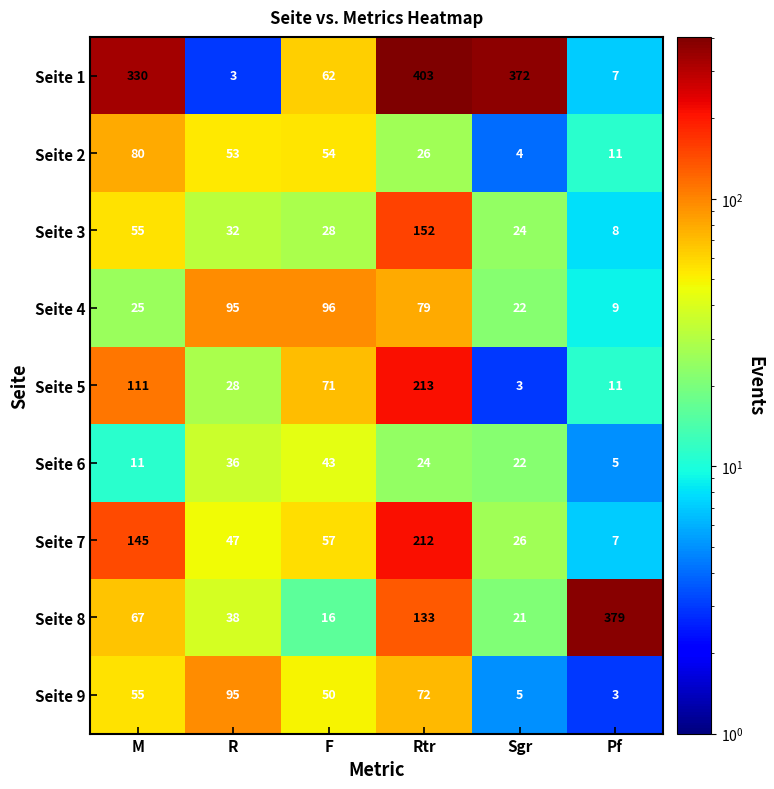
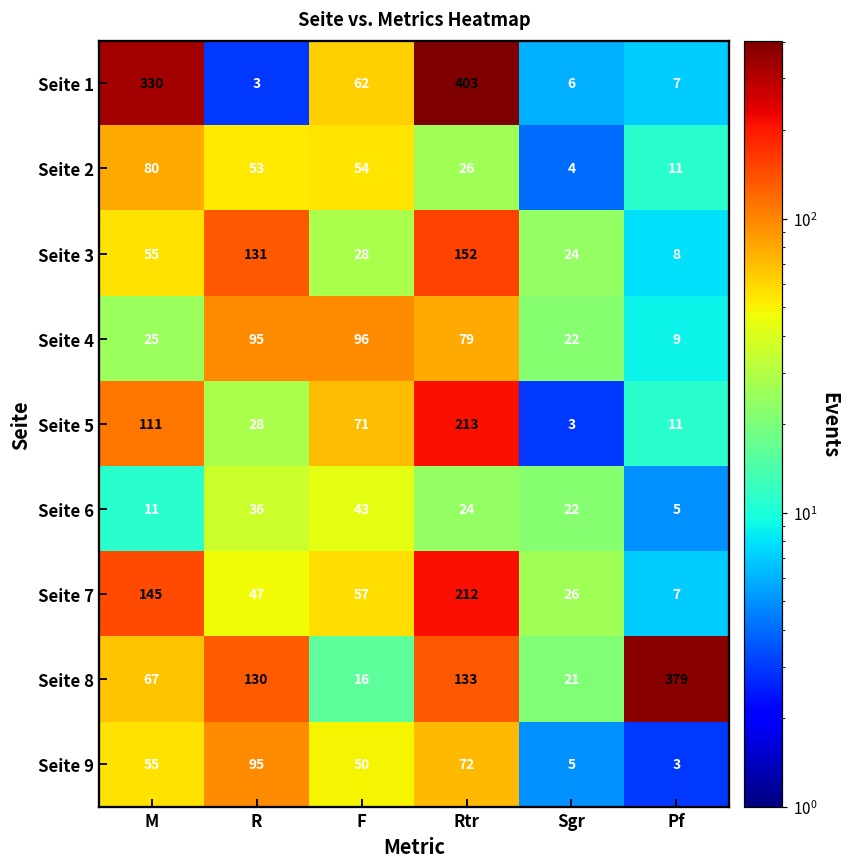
Seite 1, Sgr: 372 -> 6
Seite 3, R: 32 -> 131
Seite 8, R: 38 -> 130
